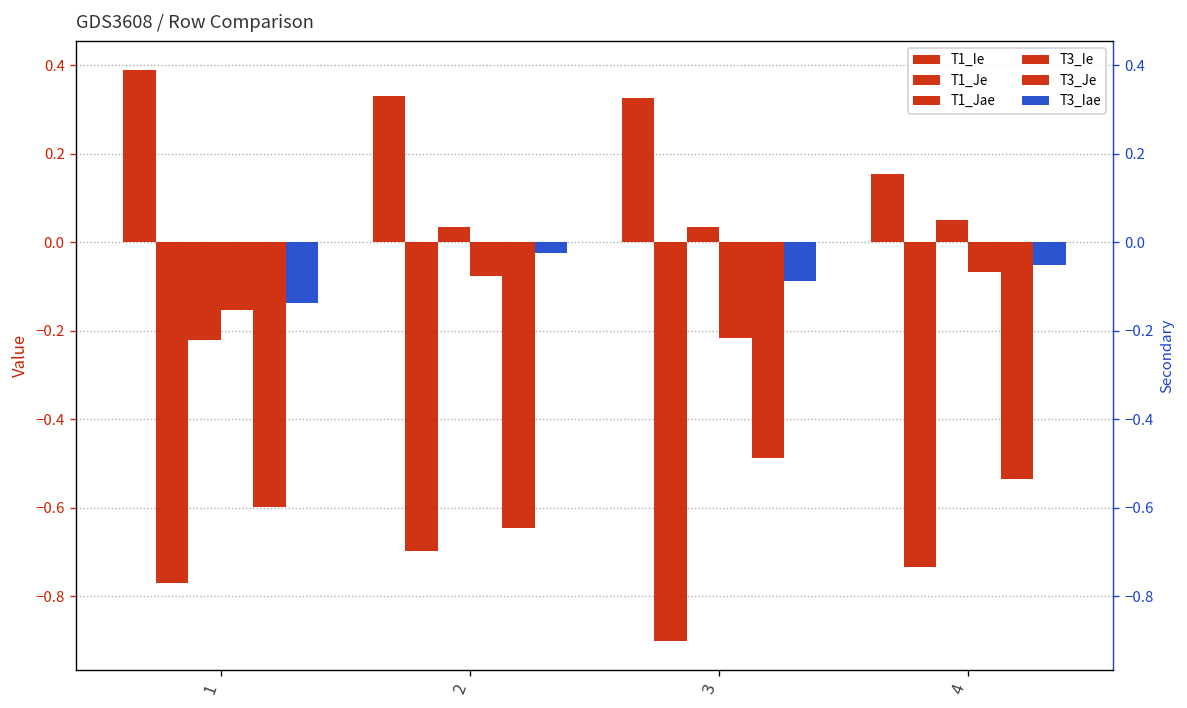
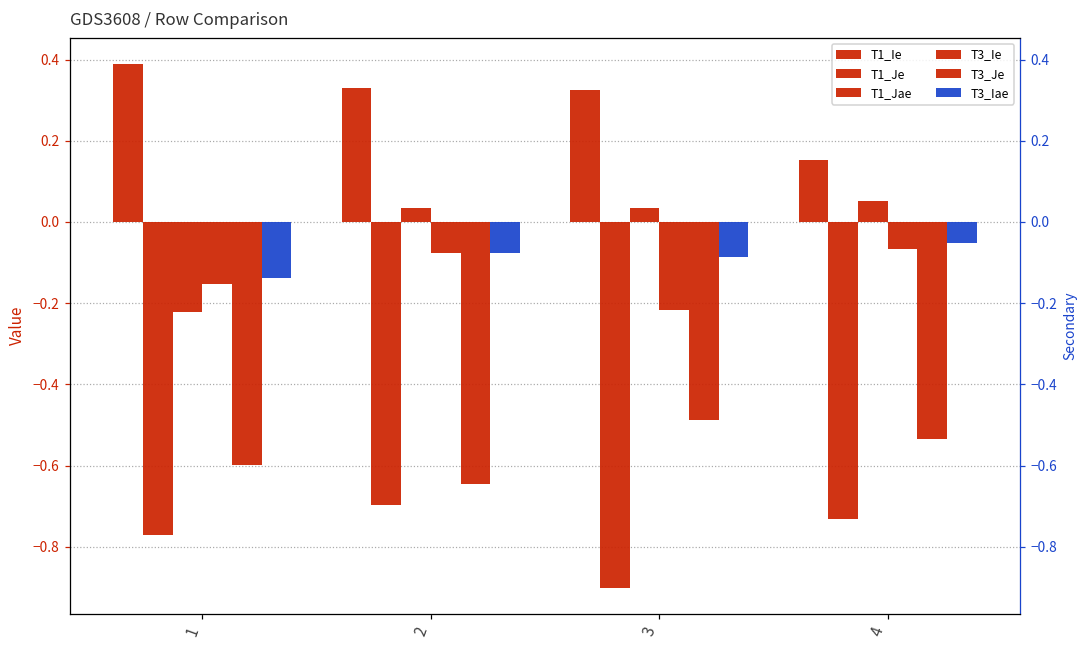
T3_Iae, 2: -0.03 -> -0.08
